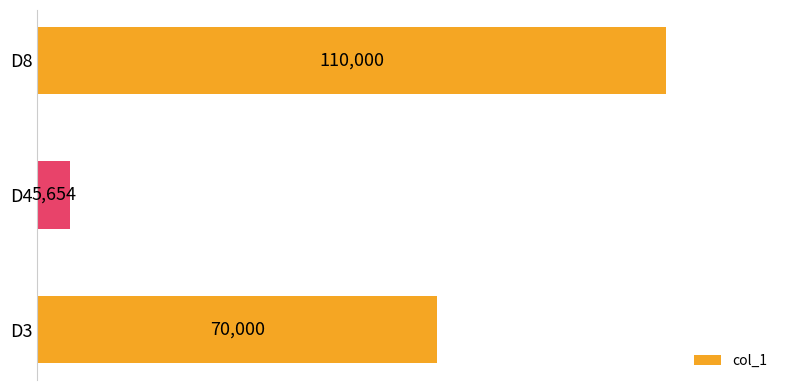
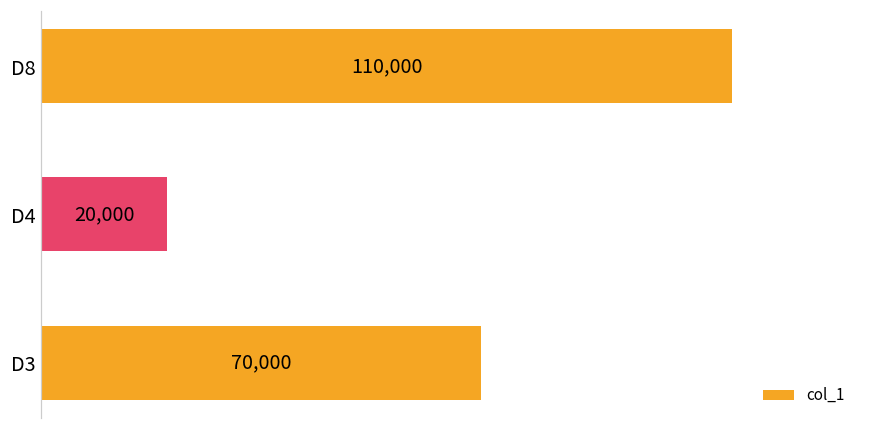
D4: 5,654 -> 20,000
